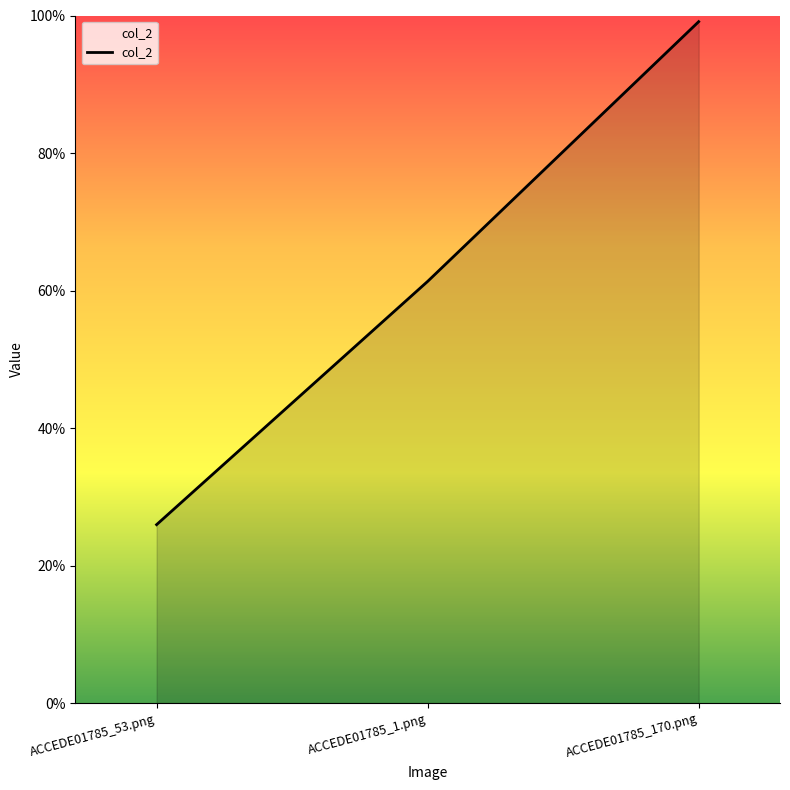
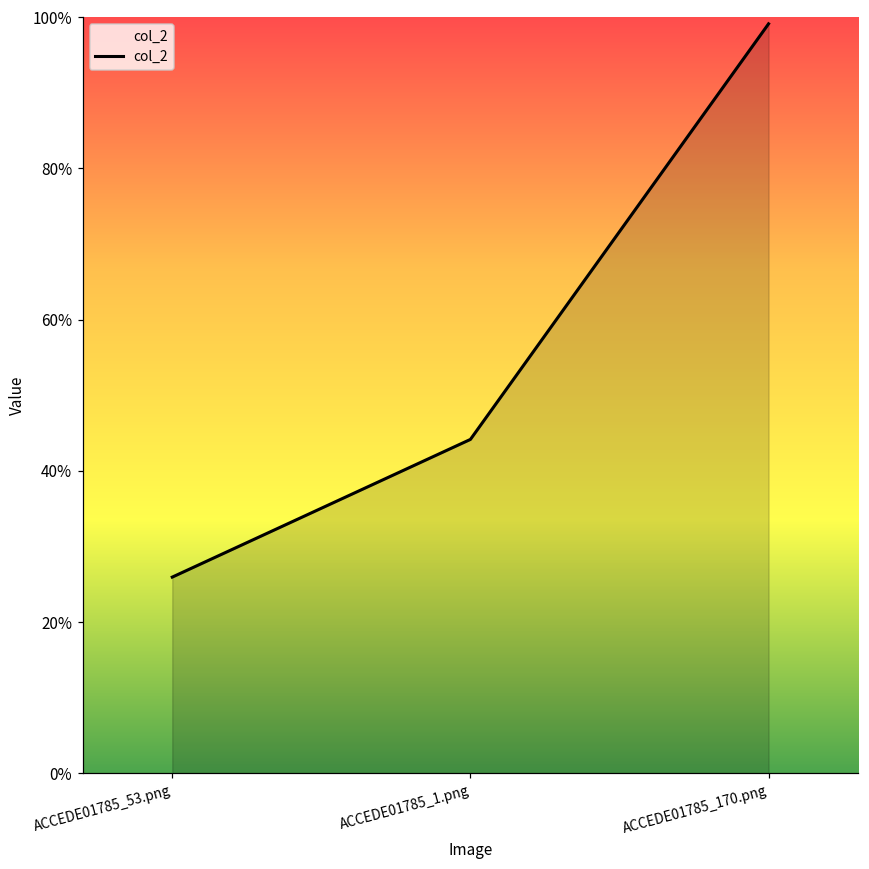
ACCEDE01785_1.png: 61% -> 44%
